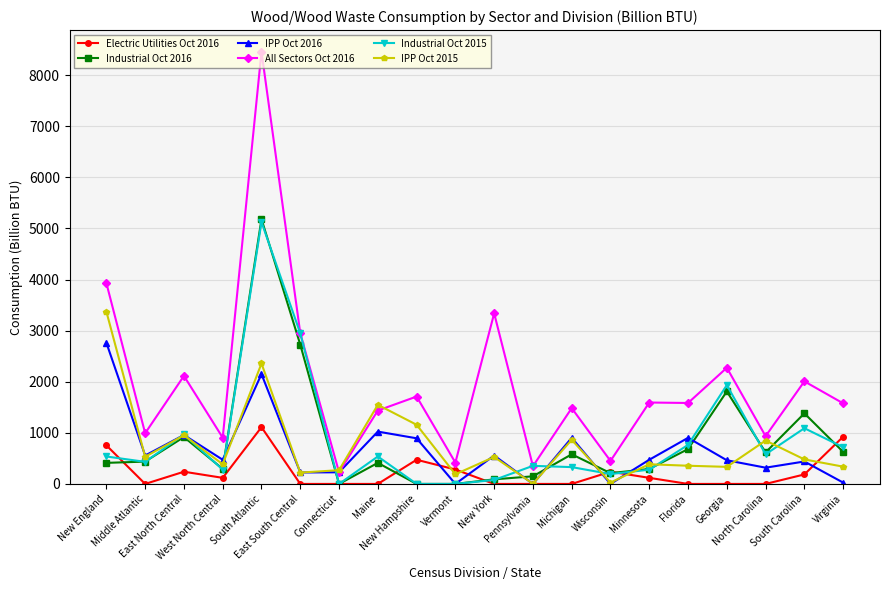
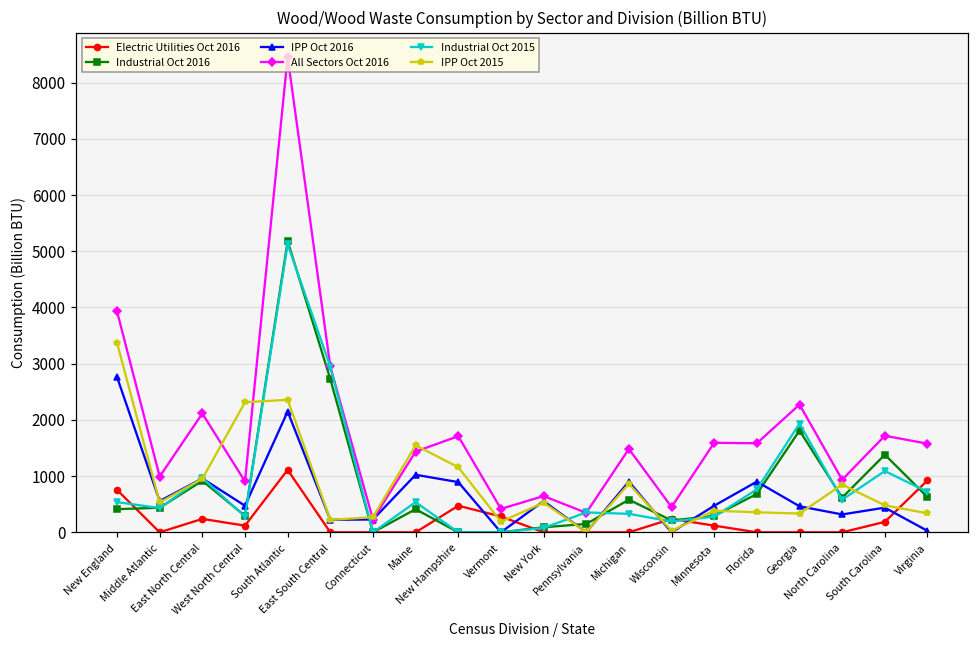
IPP Oct 2015, West North Central: 400 -> 2300
All Sectors Oct 2016, New York: 3300 -> 600
All Sectors Oct 2016, South Carolina: 2000 -> 1700
